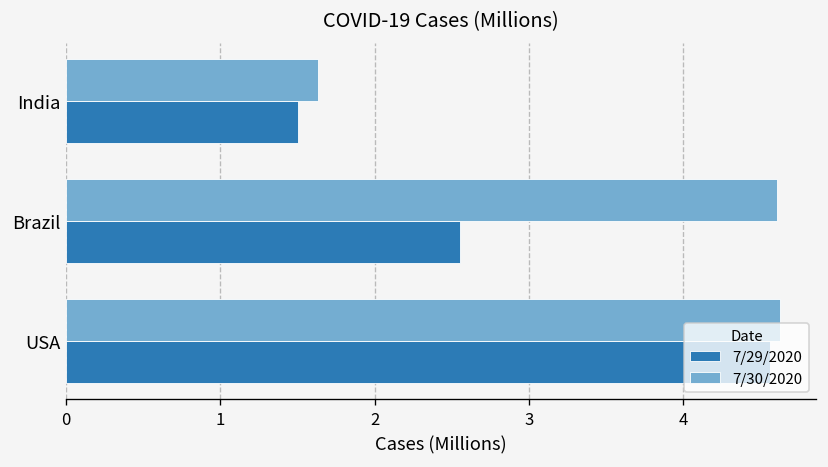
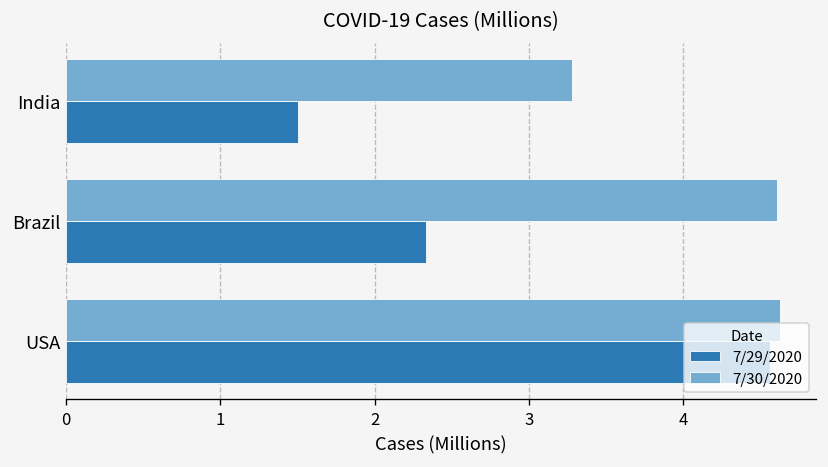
7/30/2020, India: 1.63 -> 3.28
7/29/2020, Brazil: 2.55 -> 2.33
